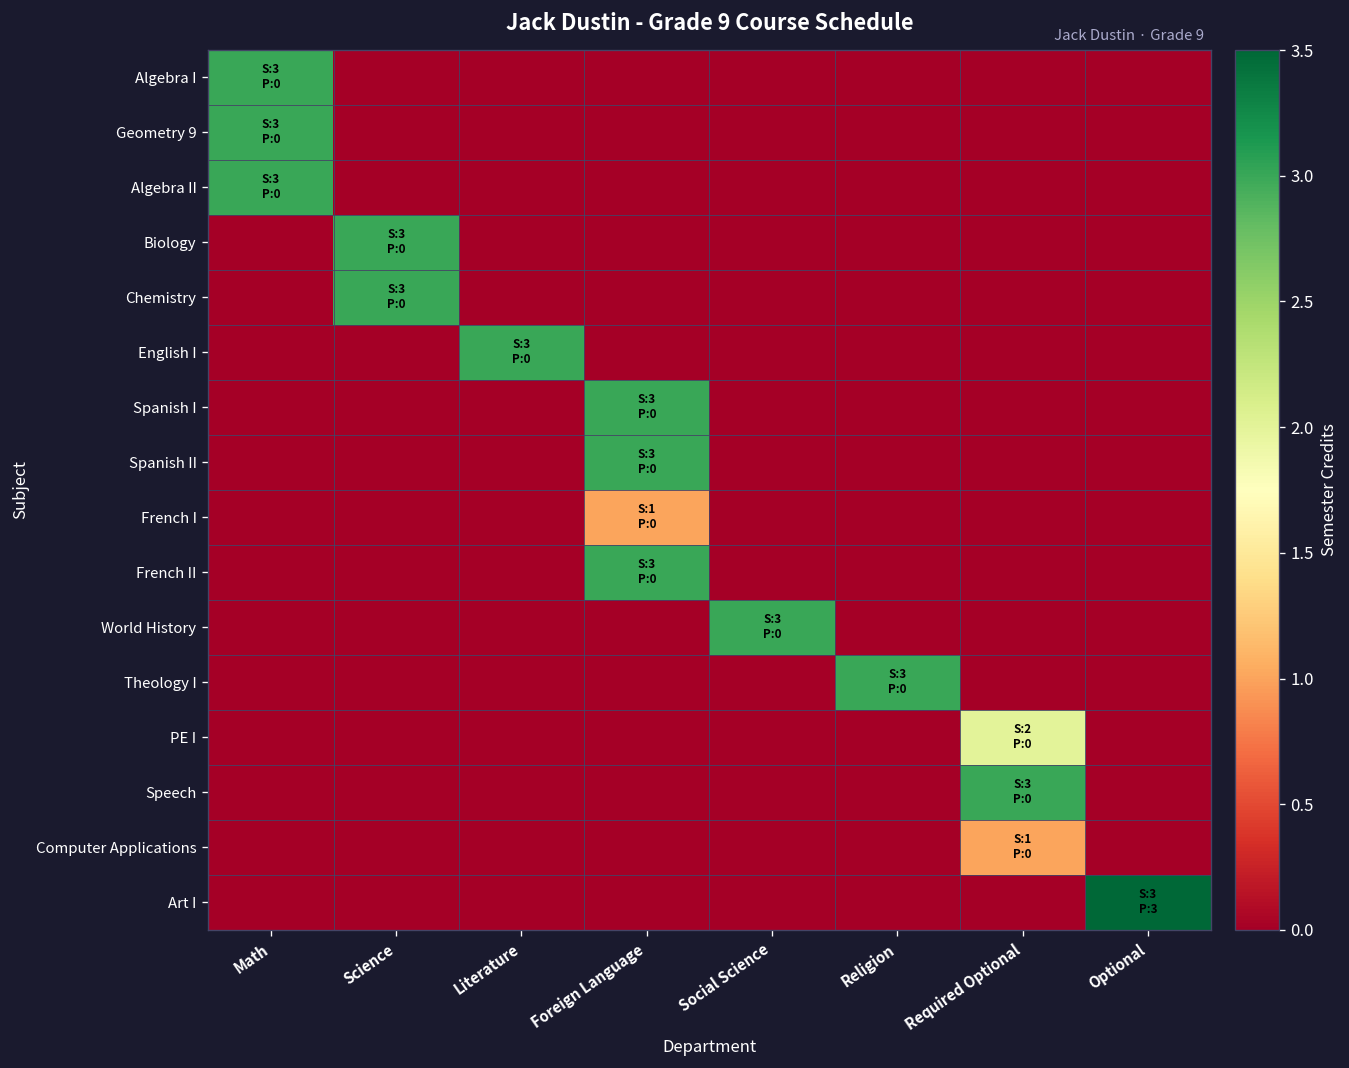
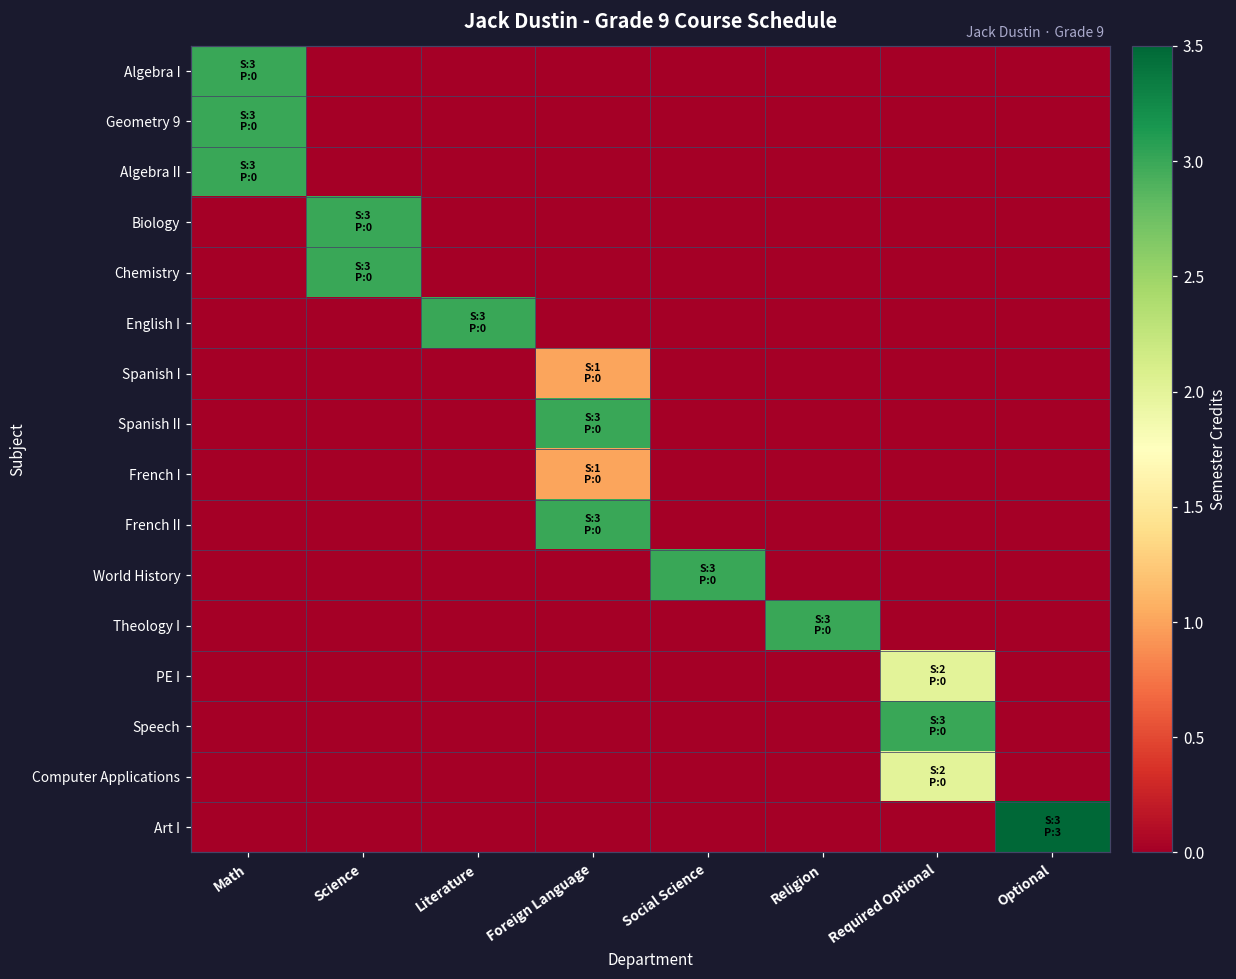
Spanish I, Foreign Language: 3 -> 1
Computer Applications, Required Optional: 1 -> 2
